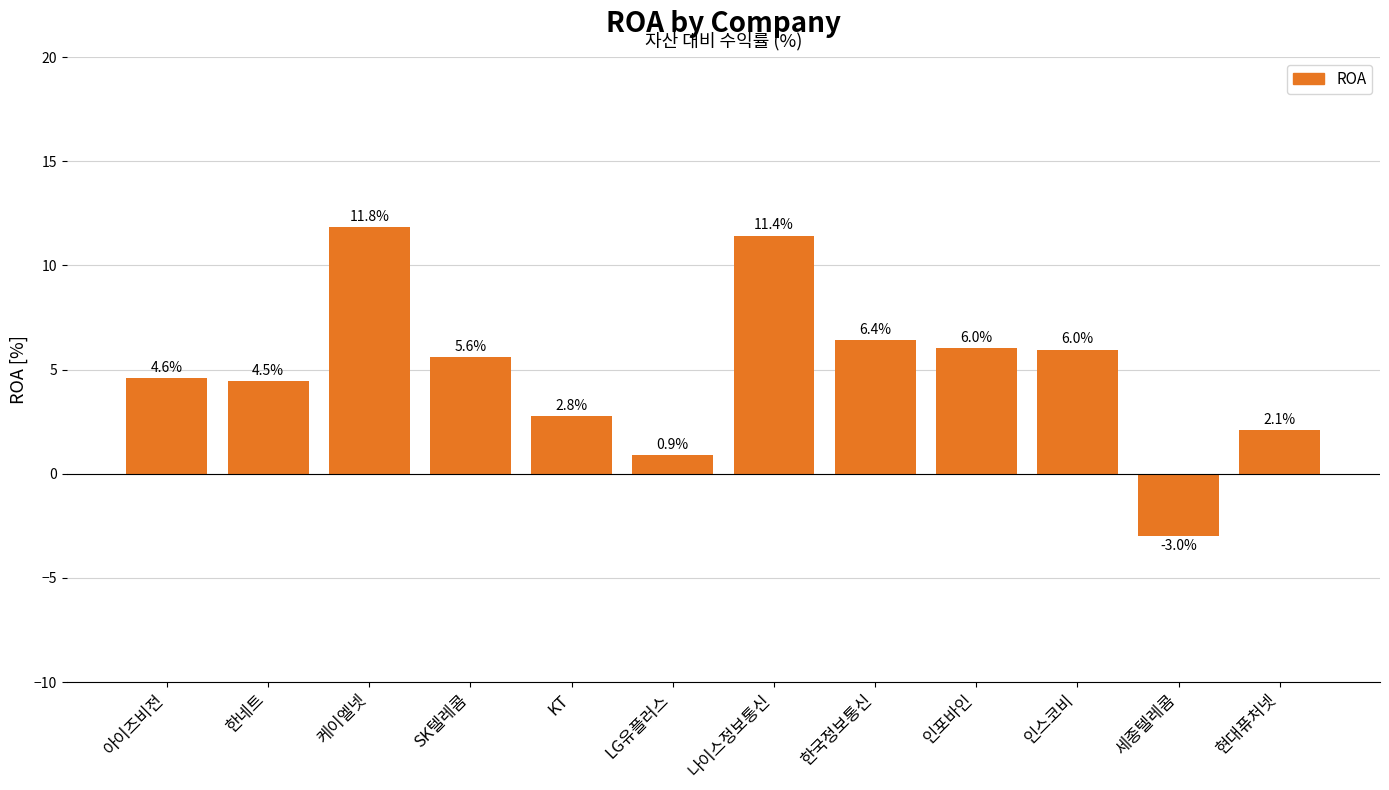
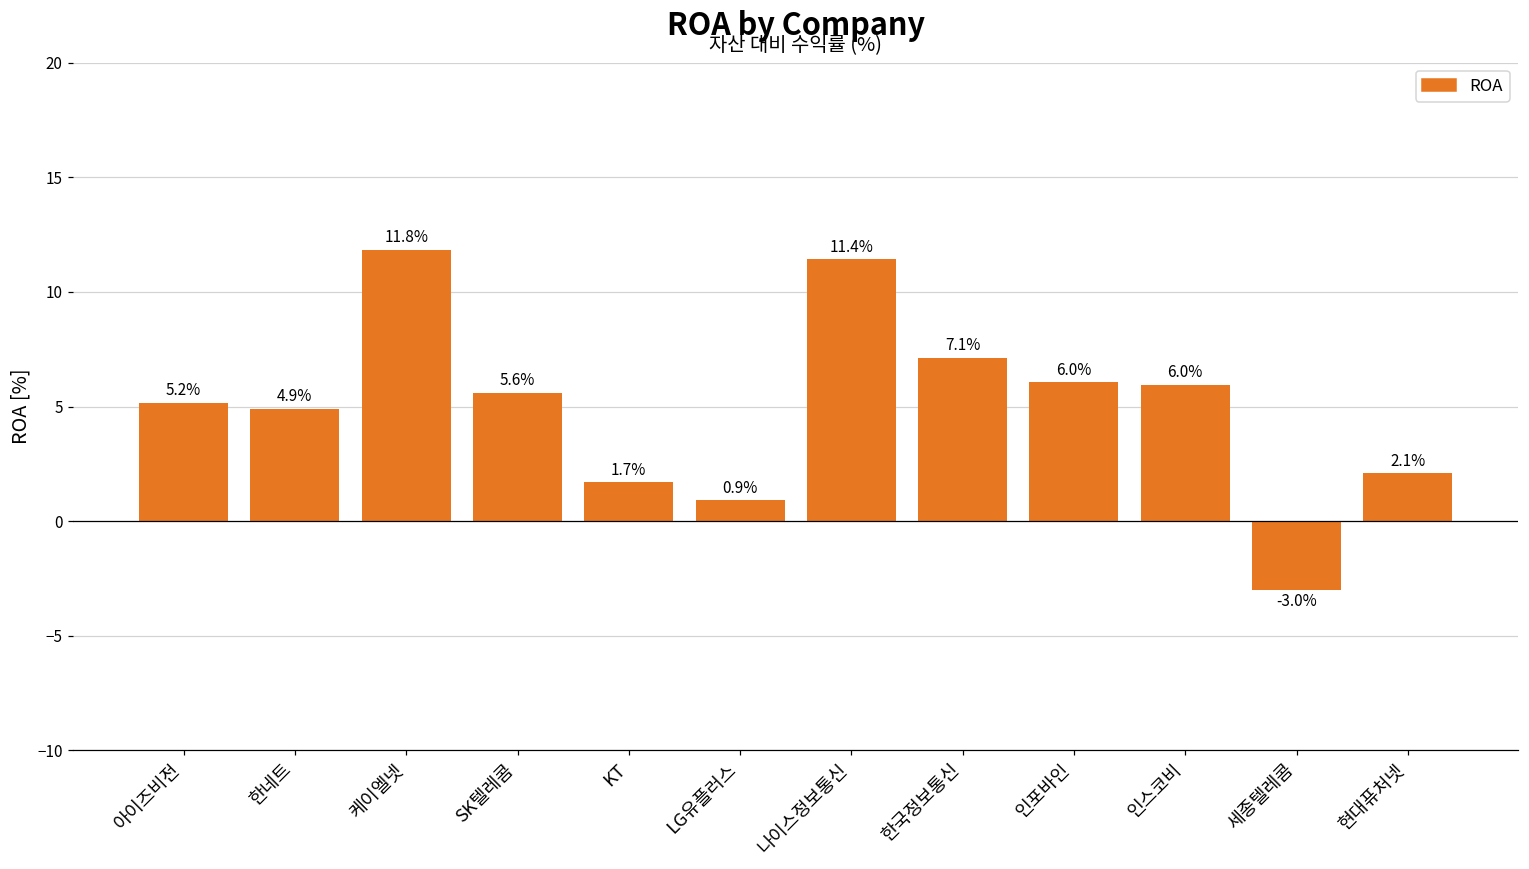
아이즈비전: 4.6% -> 5.2%
한네트: 4.5% -> 4.9%
KT: 2.8% -> 1.7%
한국정보통신: 6.4% -> 7.1%
